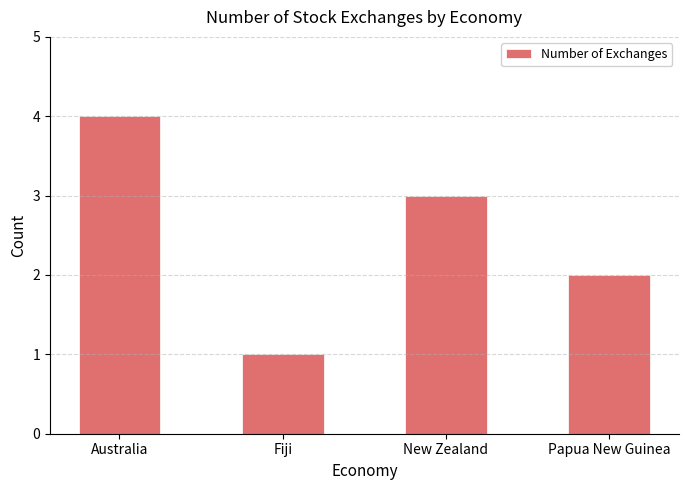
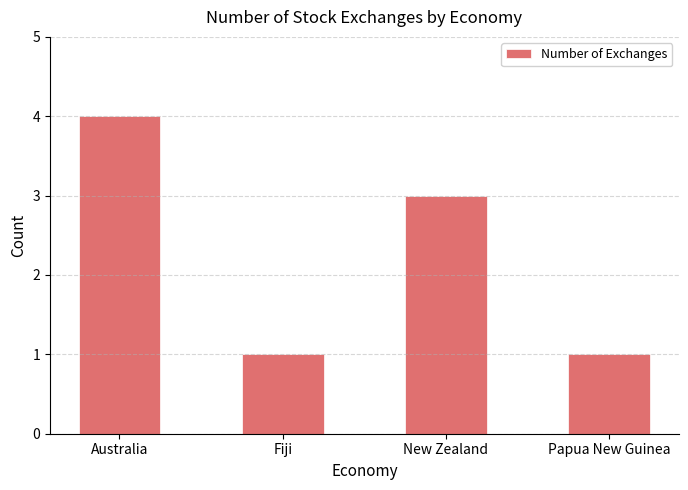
Papua New Guinea: 2 -> 1
